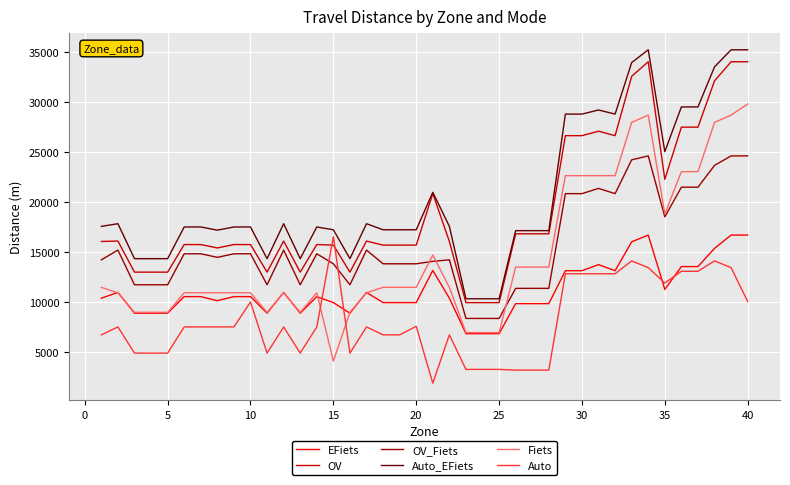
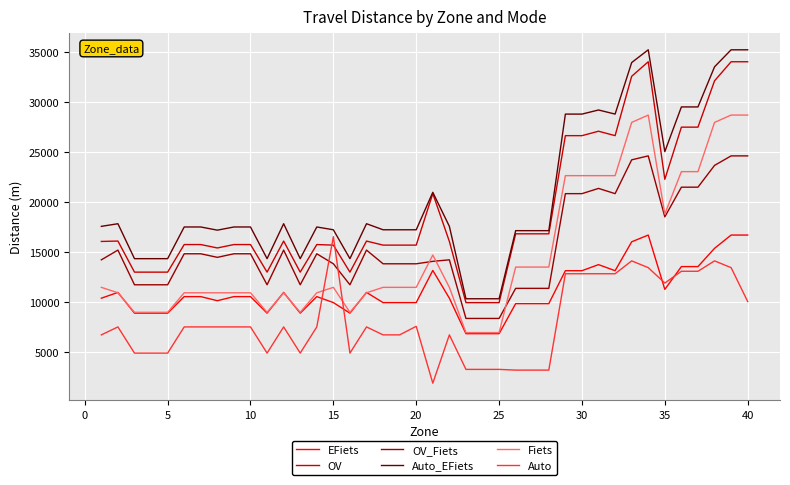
Auto, 10: 10000 -> 7500
Fiets, 15: 4100 -> 11500
Fiets, 40: 29800 -> 28700
